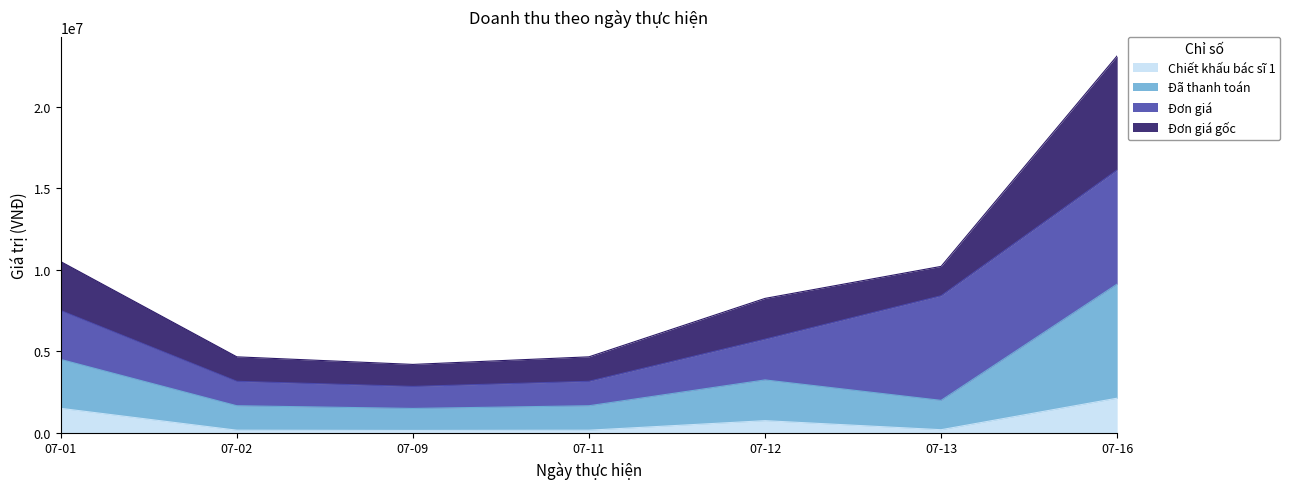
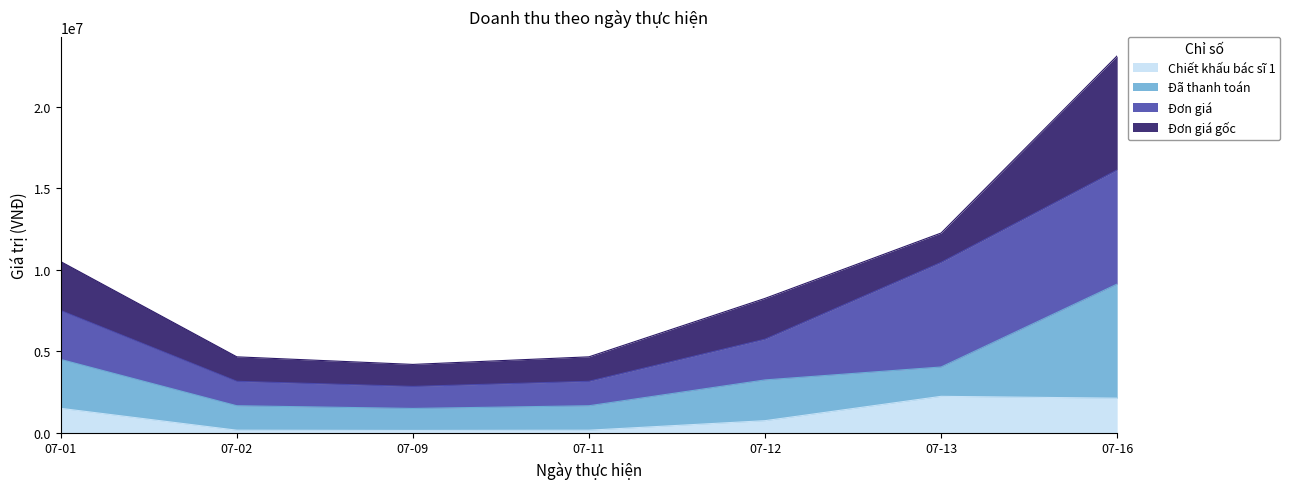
Chiết khấu bác sĩ 1, 07-13: 200000 -> 2200000
